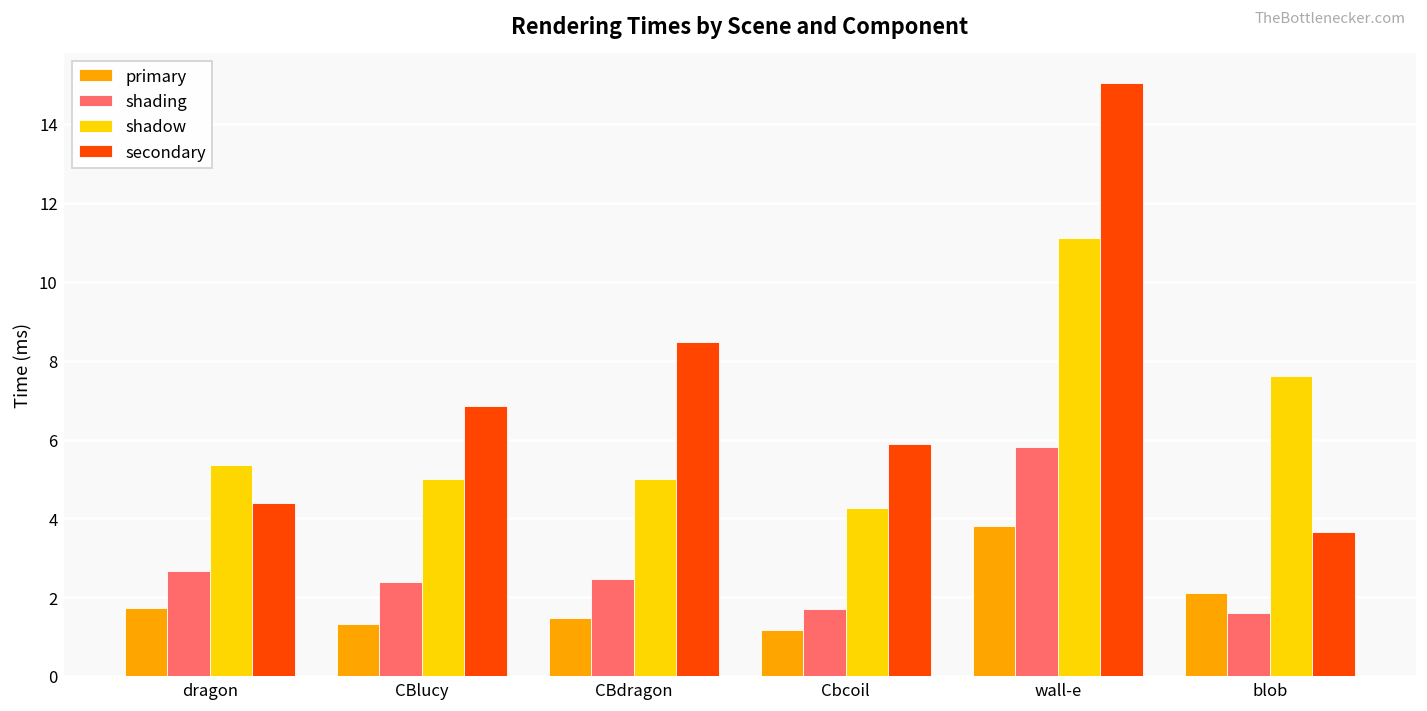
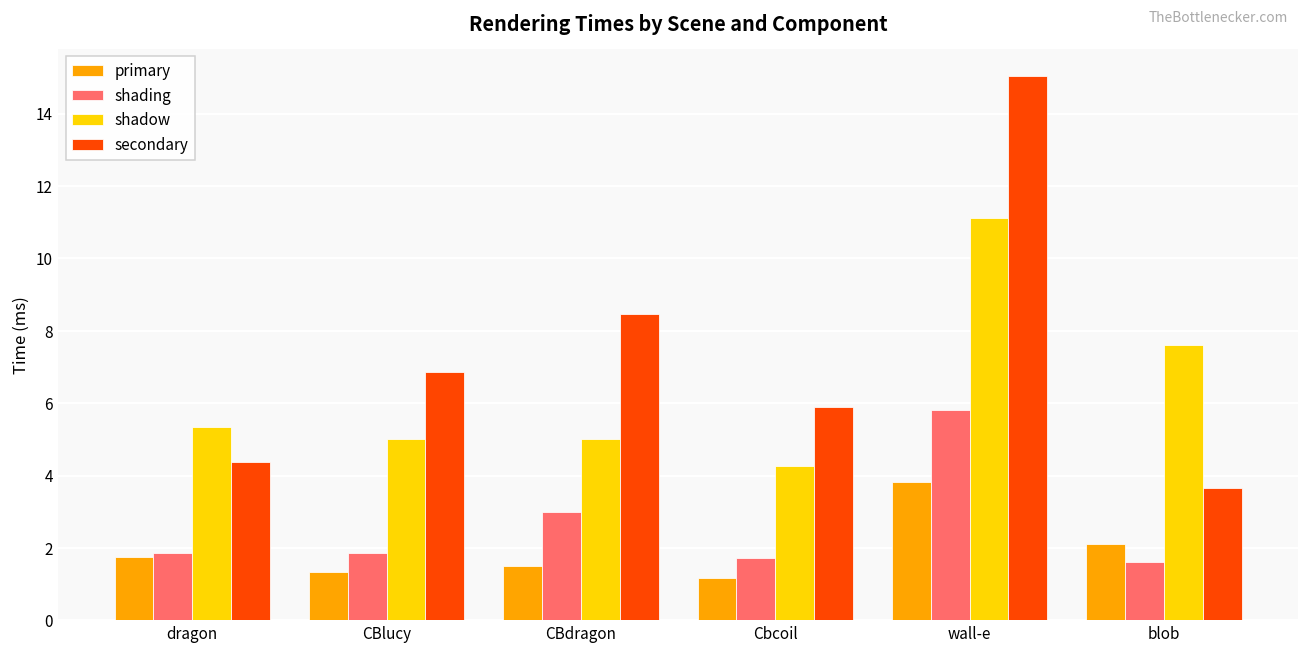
shading, dragon: 2.7 -> 1.9
shading, CBlucy: 2.4 -> 1.9
shading, CBdragon: 2.5 -> 3.0
